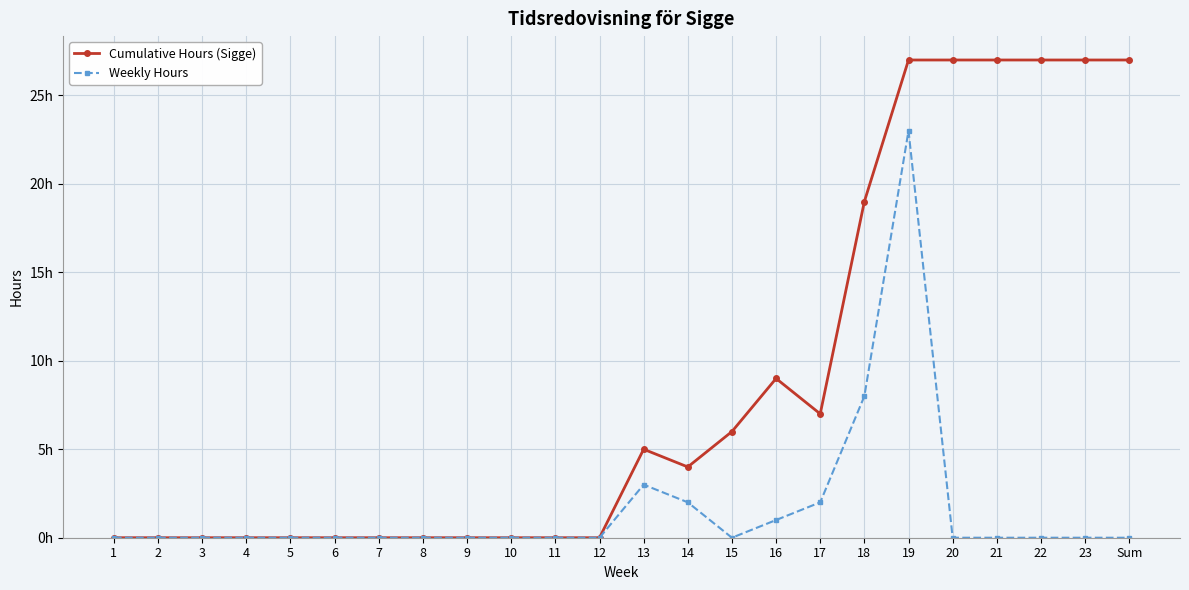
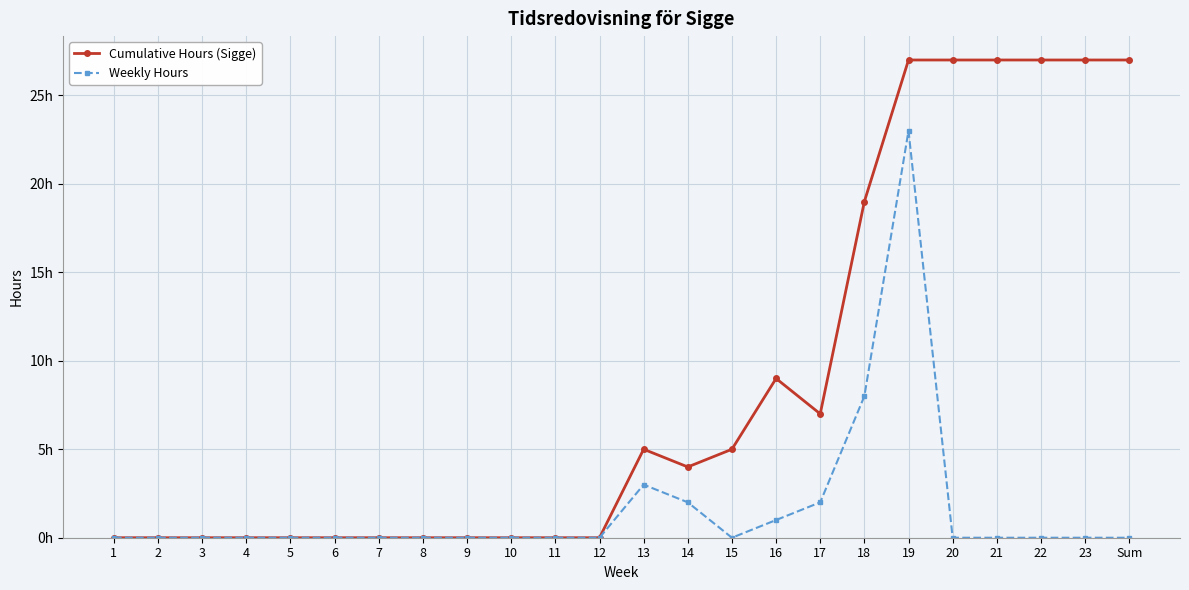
Cumulative Hours (Sigge), 15: 6h -> 5h
